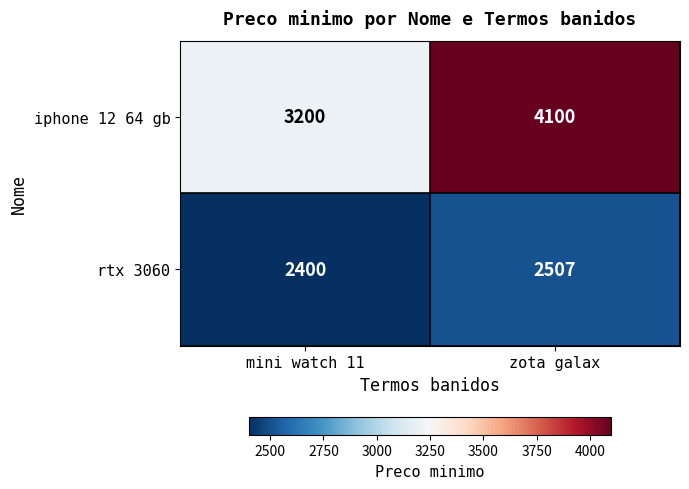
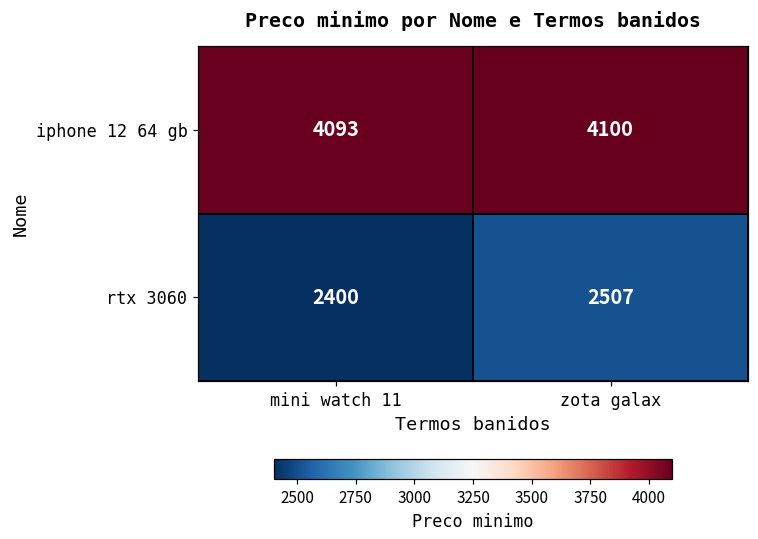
iphone 12 64 gb, mini watch 11: 3200 -> 4093
